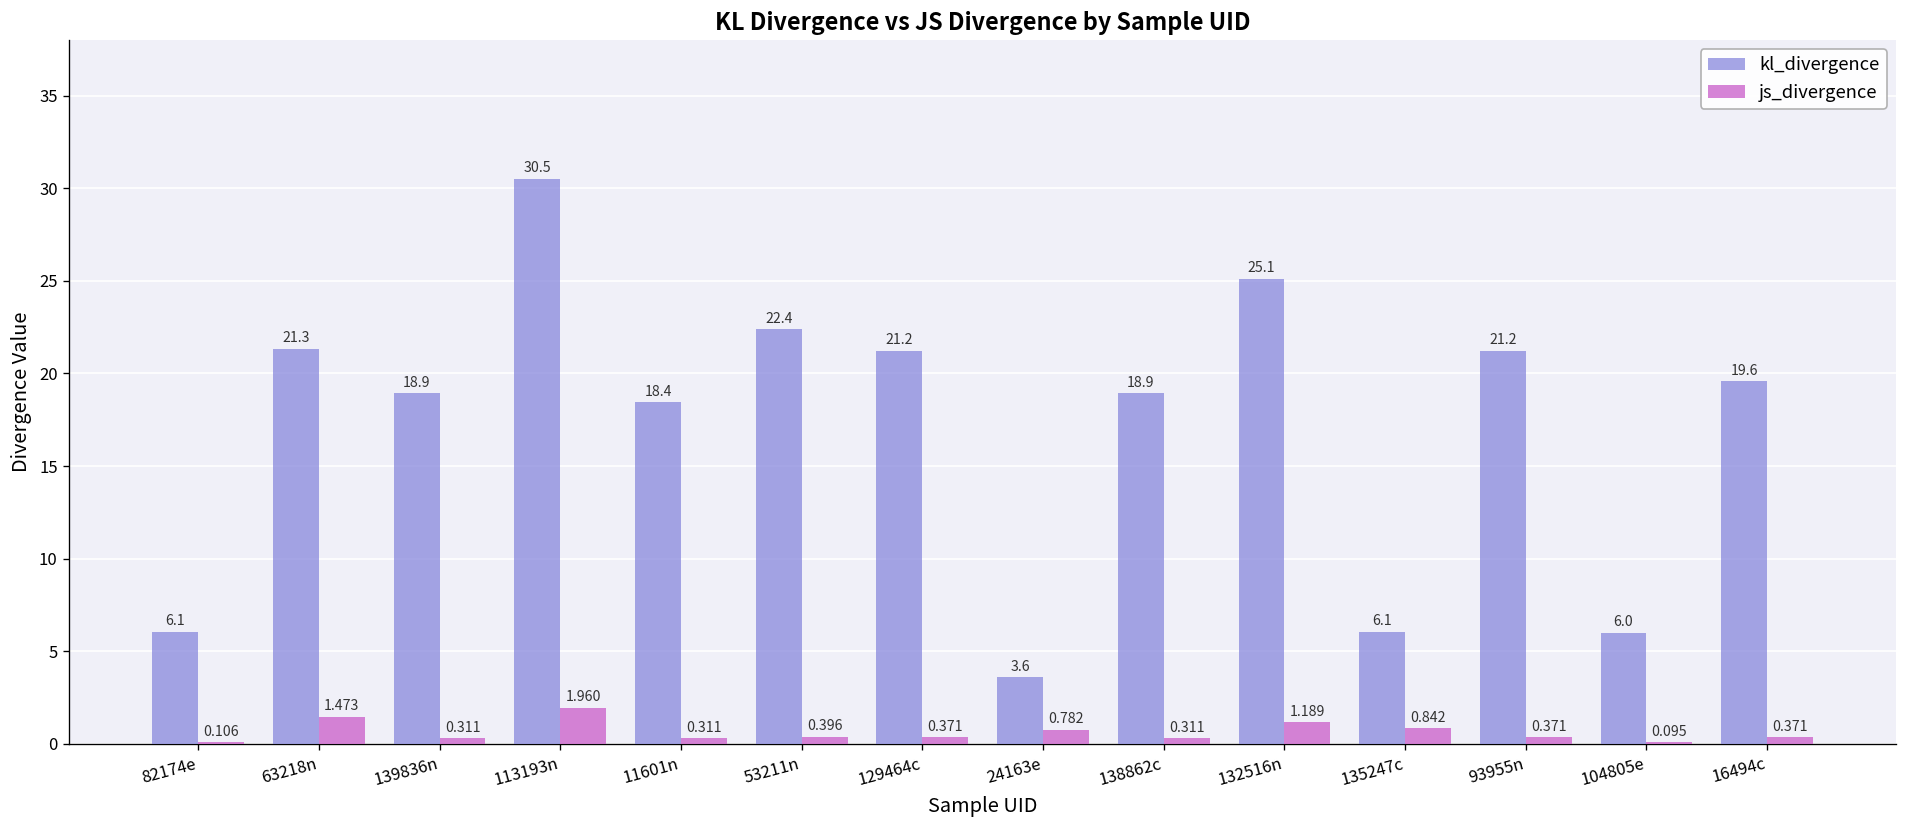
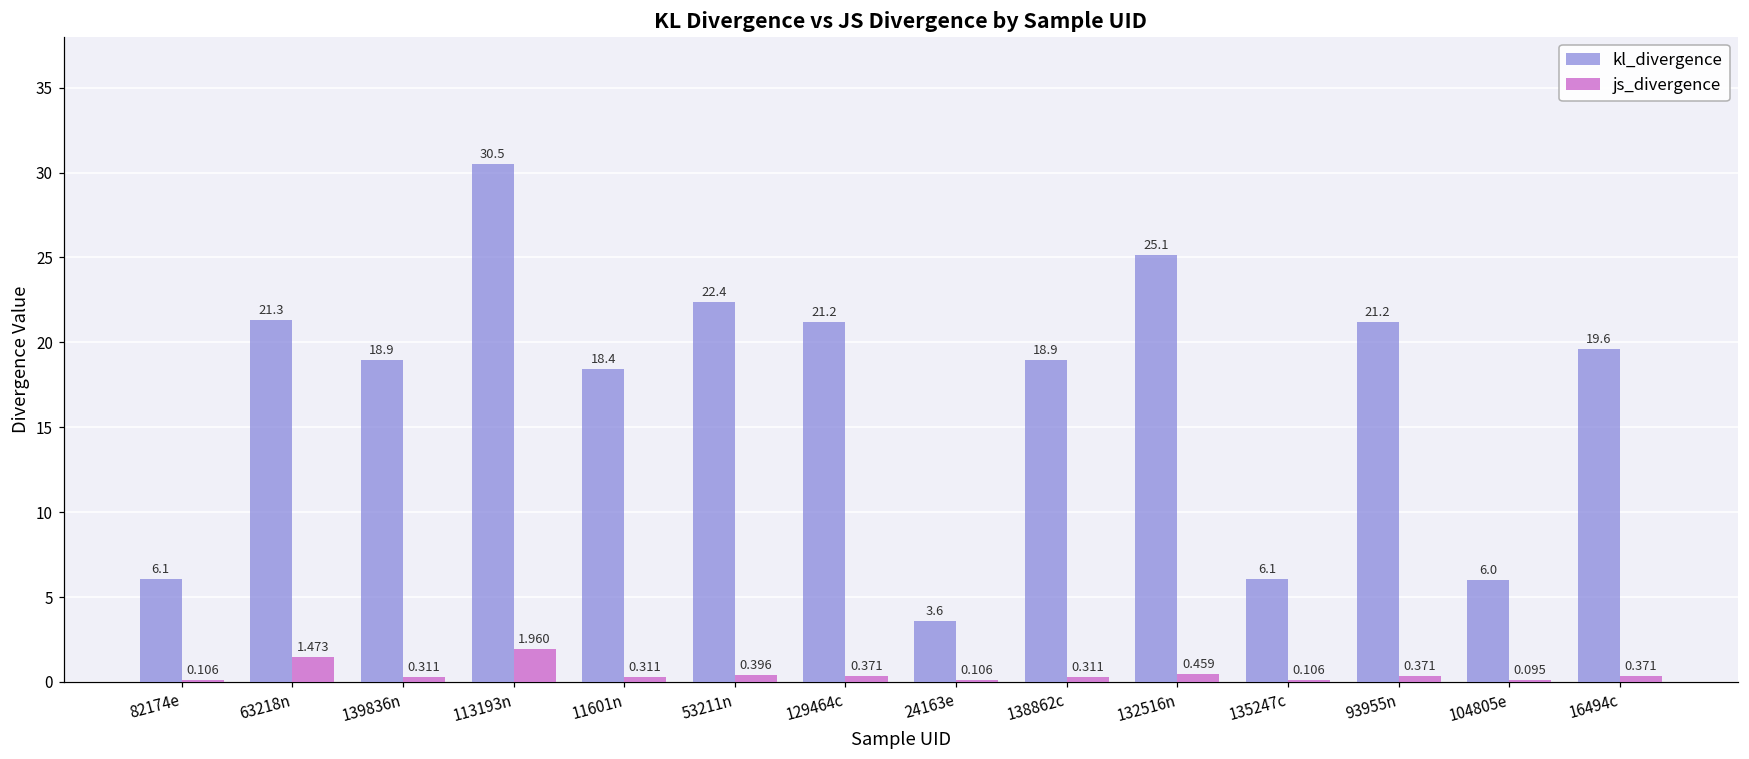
js_divergence, 24163e: 0.782 -> 0.106
js_divergence, 132516n: 1.189 -> 0.459
js_divergence, 135247c: 0.842 -> 0.106
